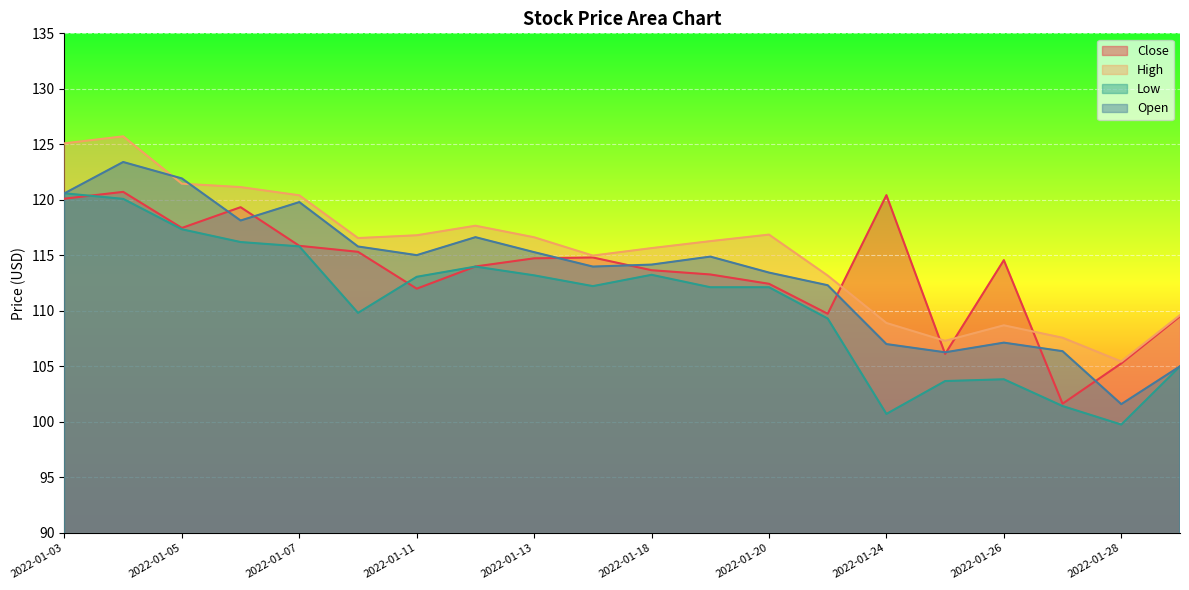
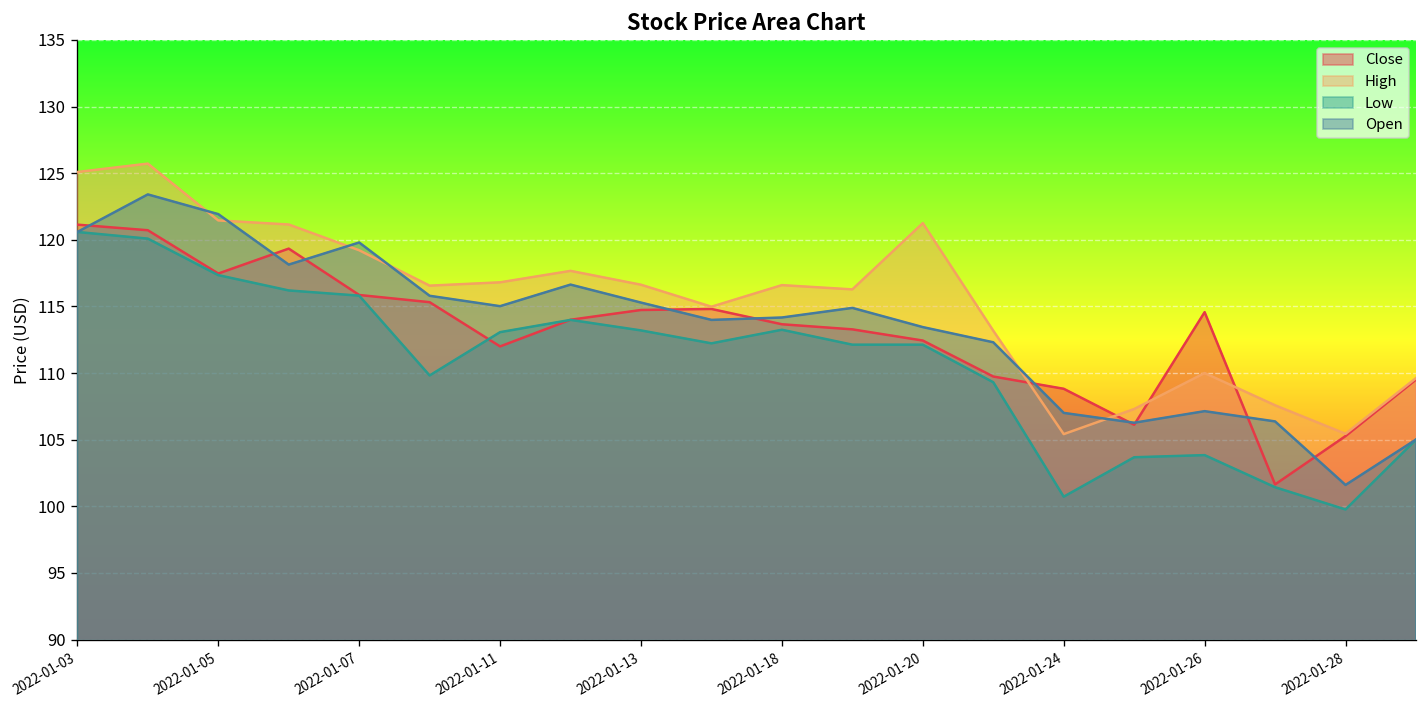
Close, 2022-01-03: 120.1 -> 121.1
High, 2022-01-07: 120.4 -> 119.2
High, 2022-01-18: 115.7 -> 116.6
High, 2022-01-20: 116.9 -> 121.3
Close, 2022-01-24: 120.4 -> 108.8
High, 2022-01-24: 108.9 -> 105.4
High, 2022-01-26: 108.7 -> 110.0
